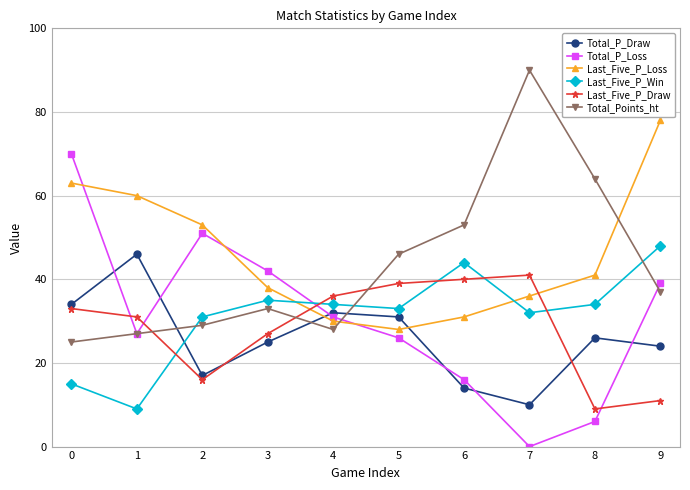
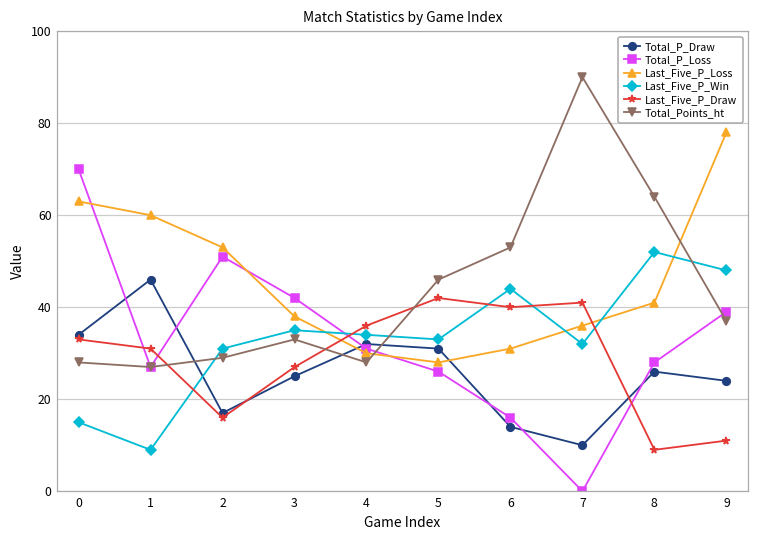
Total_Points_ht, 0: 25 -> 28
Last_Five_P_Draw, 5: 39 -> 42
Total_P_Loss, 8: 6 -> 28
Last_Five_P_Win, 8: 34 -> 52
